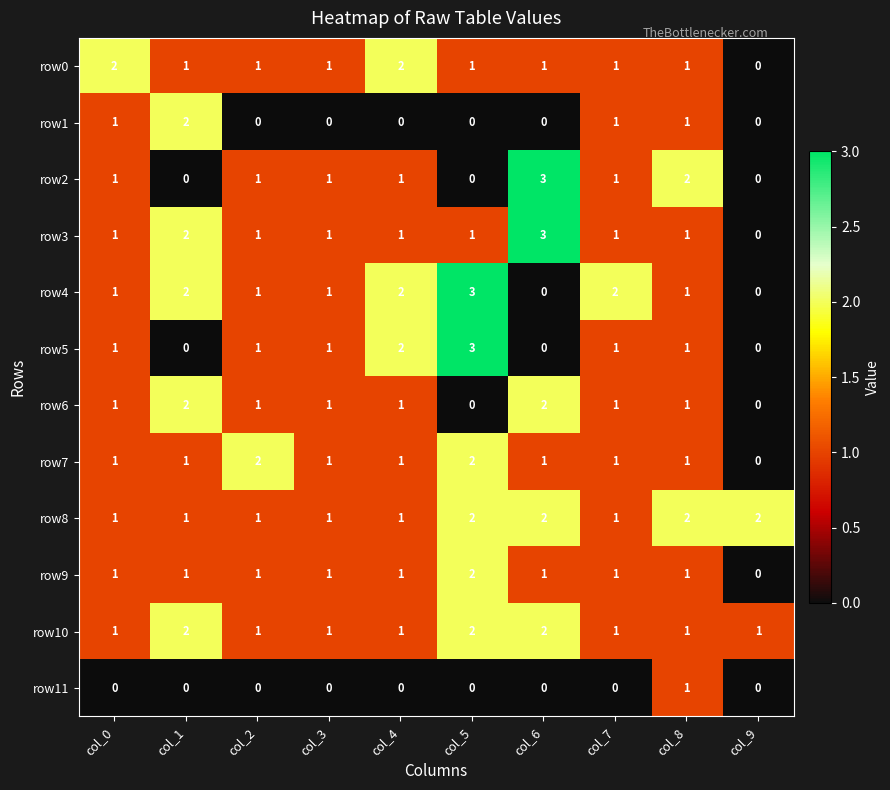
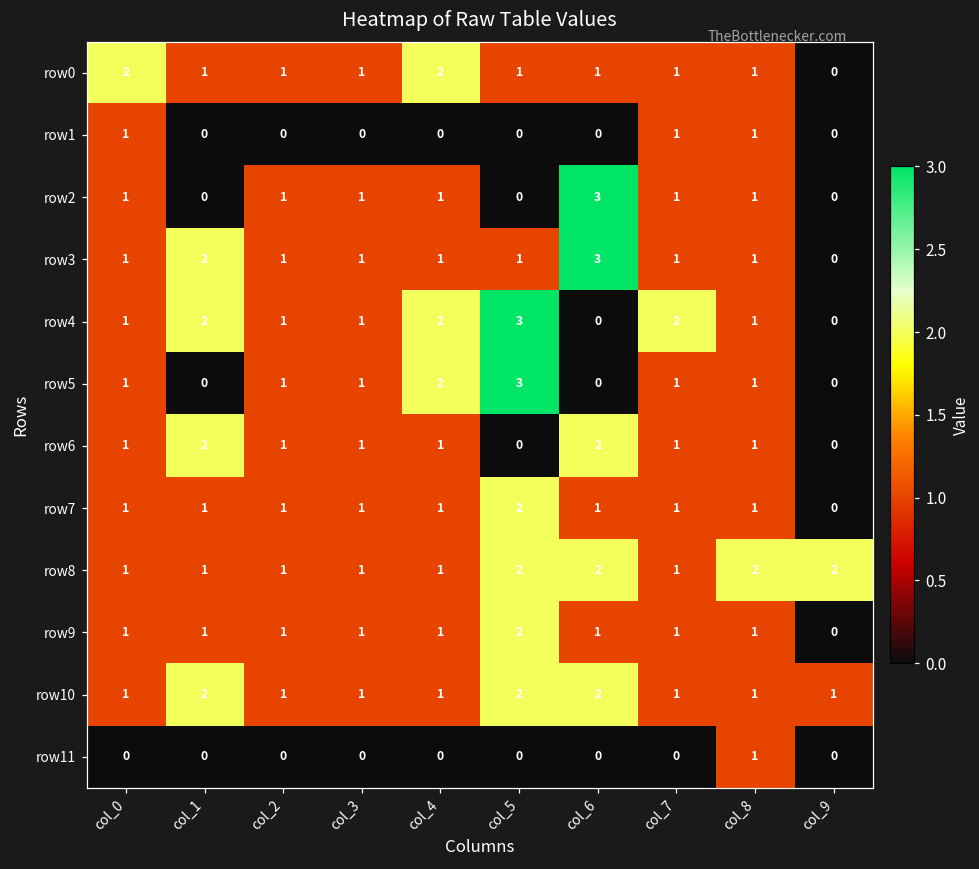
row1, col_1: 2 -> 0
row2, col_8: 2 -> 1
row7, col_2: 2 -> 1
